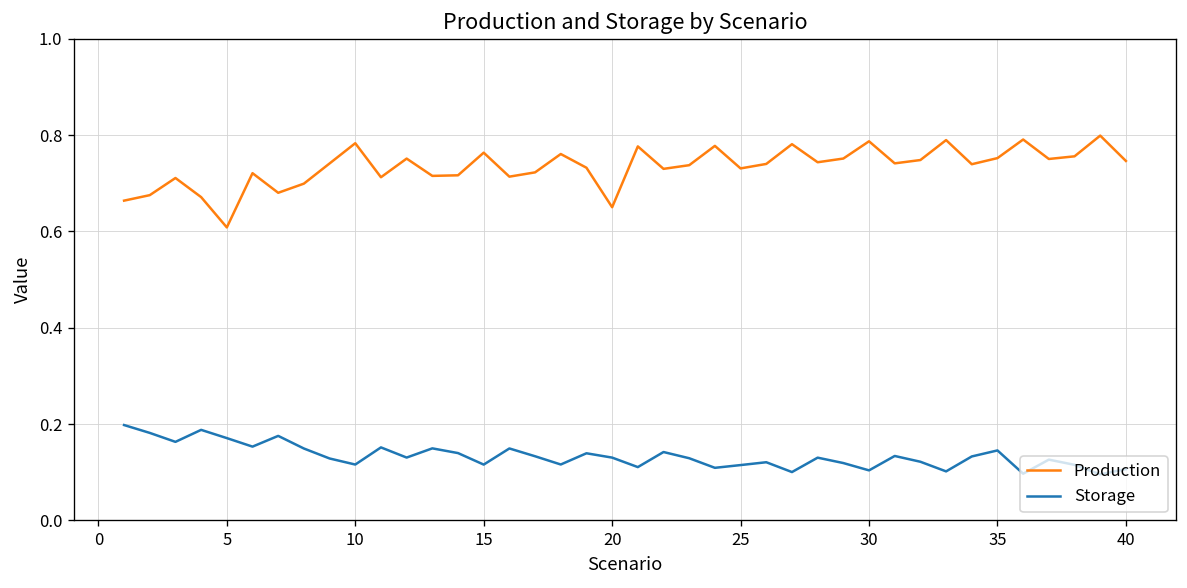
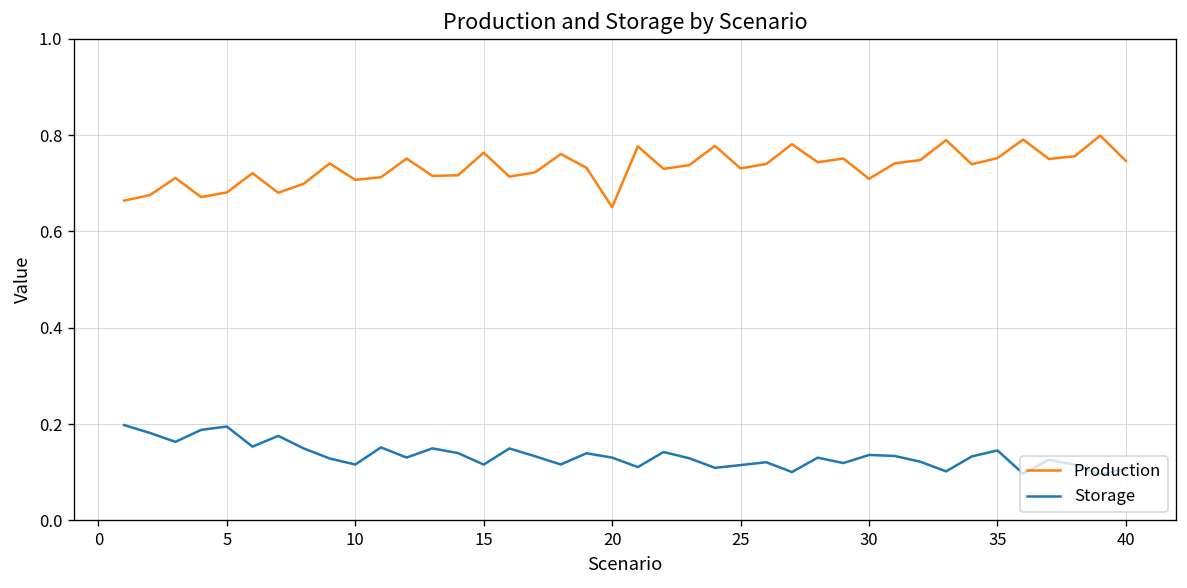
Production, 5: 0.61 -> 0.68
Storage, 5: 0.17 -> 0.20
Production, 10: 0.78 -> 0.71
Production, 30: 0.79 -> 0.71
Storage, 30: 0.10 -> 0.14
